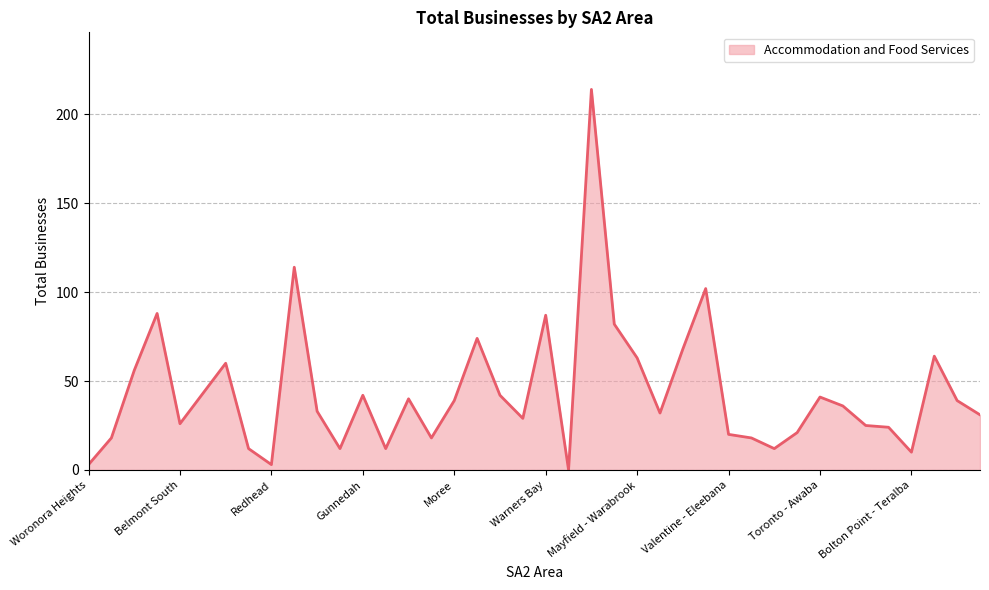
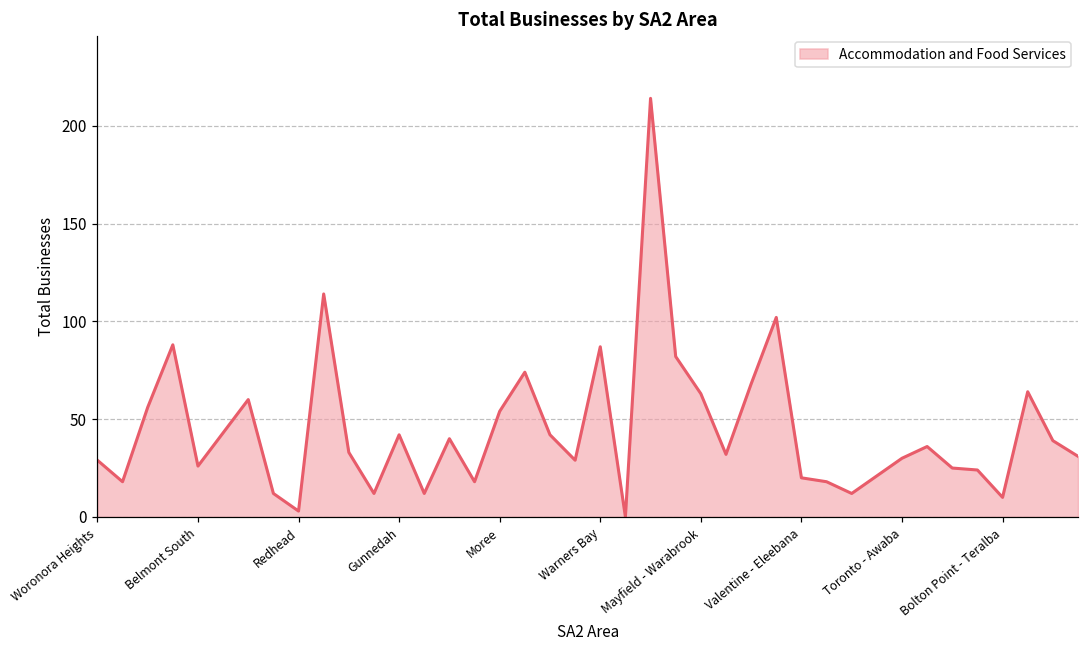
Woronora Heights: 3 -> 29
Moree: 39 -> 54
Toronto - Awaba: 41 -> 30
